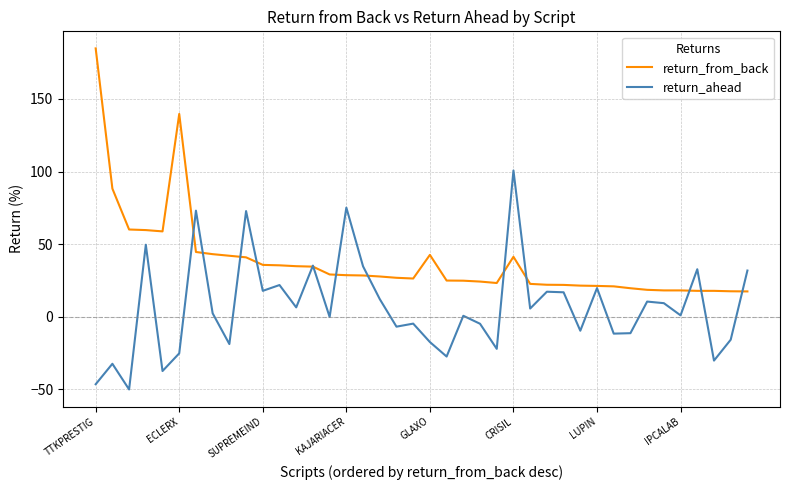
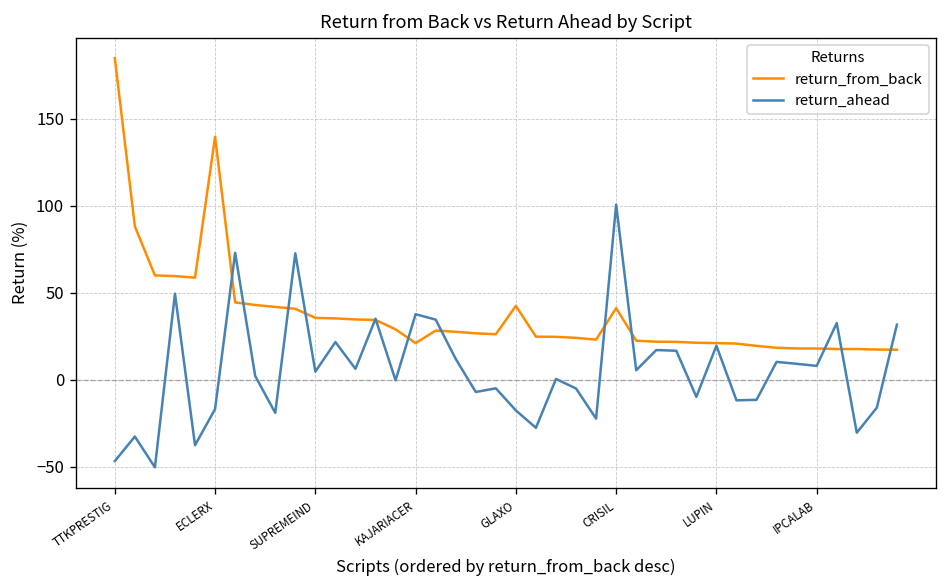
return_ahead, ECLERX: -25 -> -17
return_ahead, SUPREMEIND: 18 -> 5
return_from_back, KAJARIACER: 29 -> 21
return_ahead, KAJARIACER: 75 -> 38
return_ahead, IPCALAB: 1 -> 8
